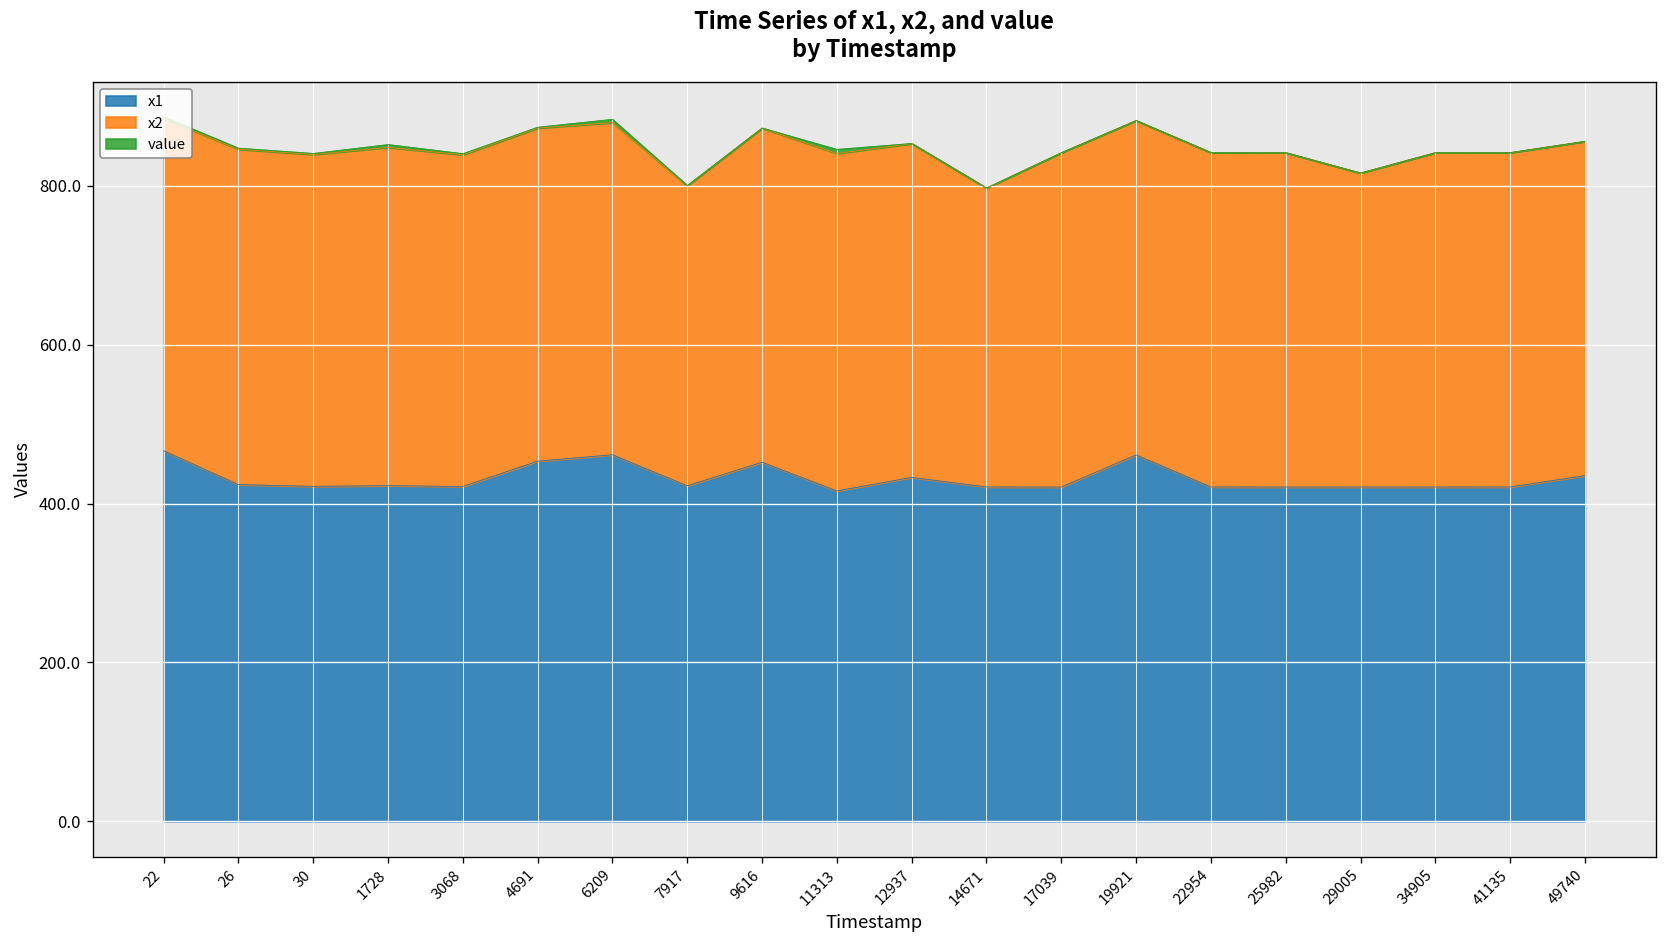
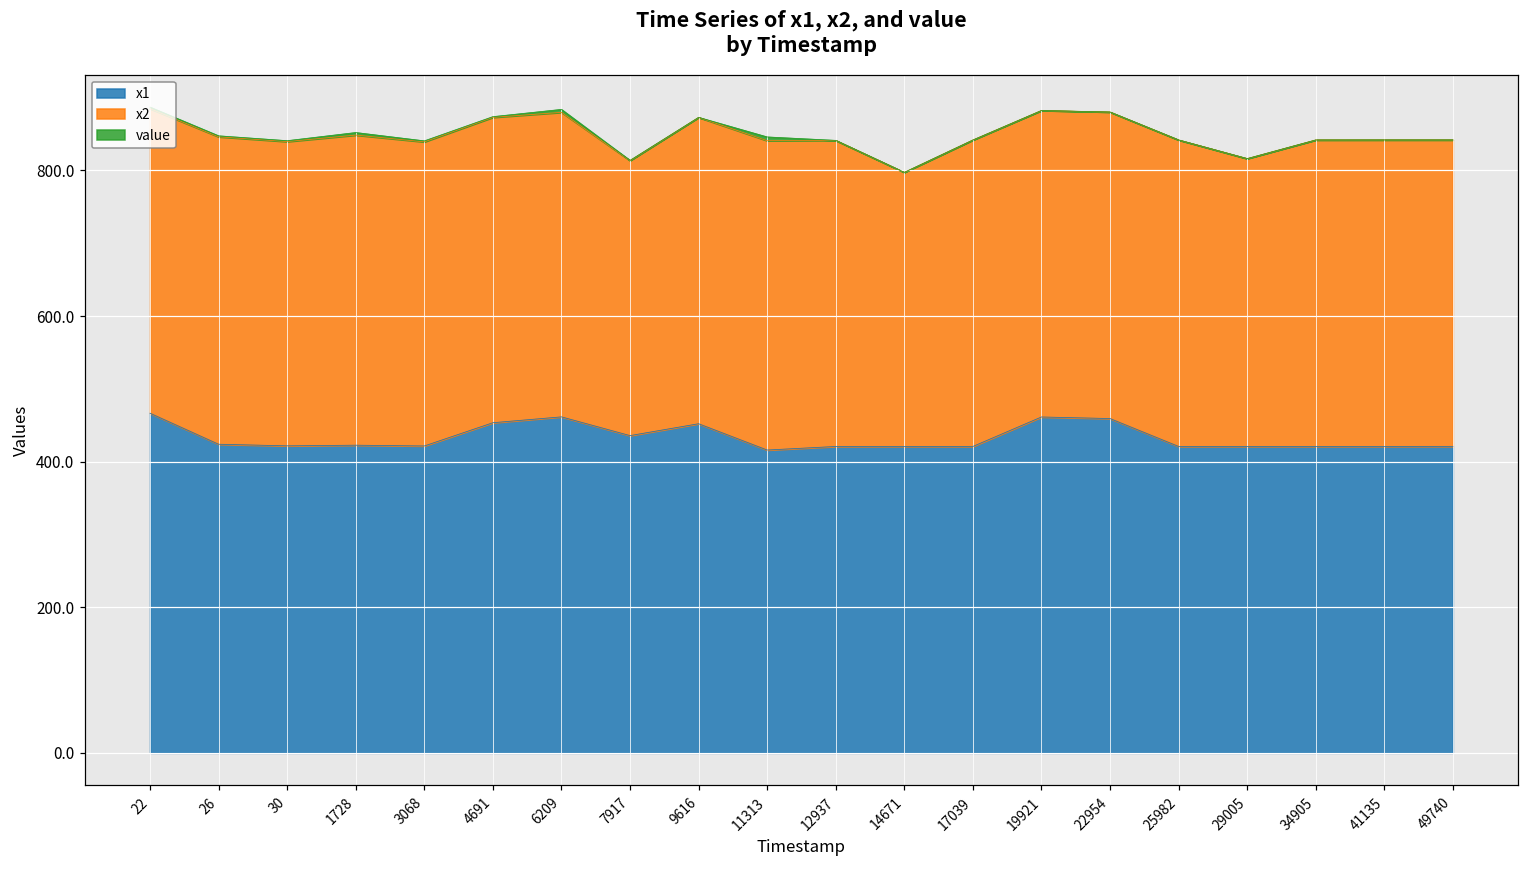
x1, 7917: 420 -> 440
x1, 12937: 430 -> 420
x1, 22954: 420 -> 460
x1, 49740: 440 -> 420
